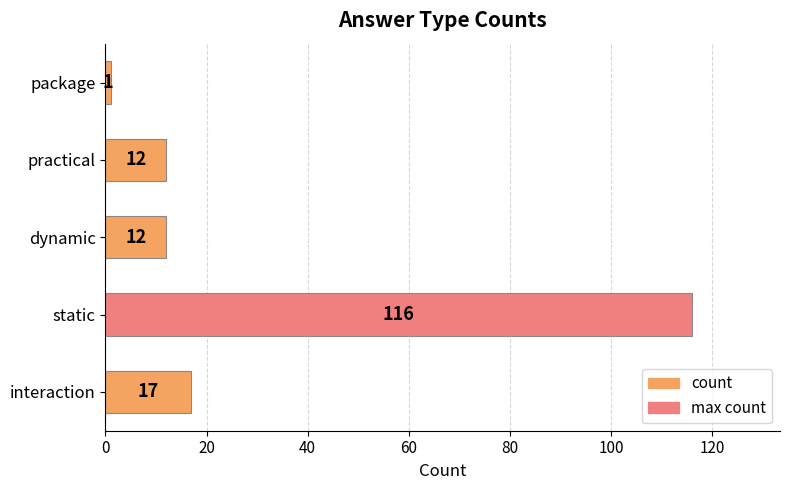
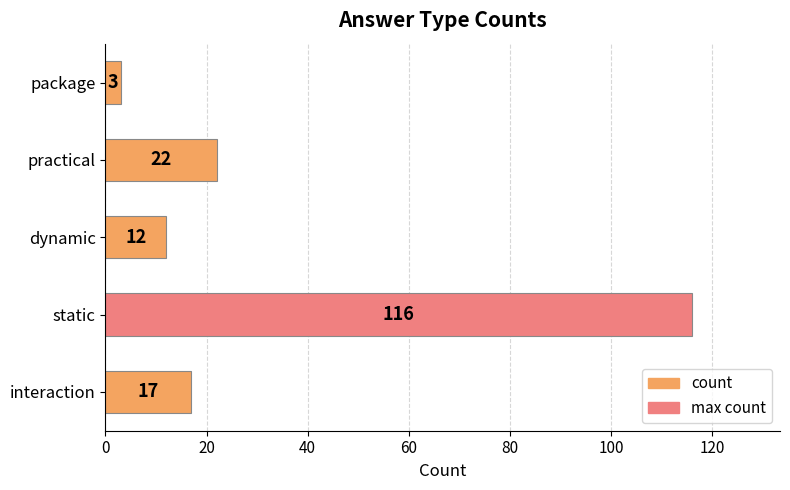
package: 1 -> 3
practical: 12 -> 22
